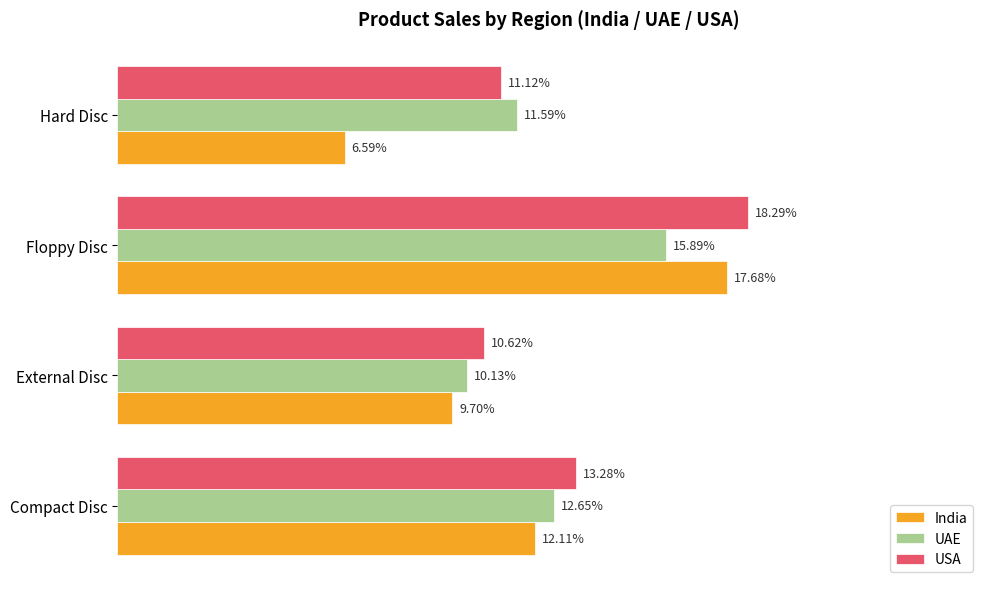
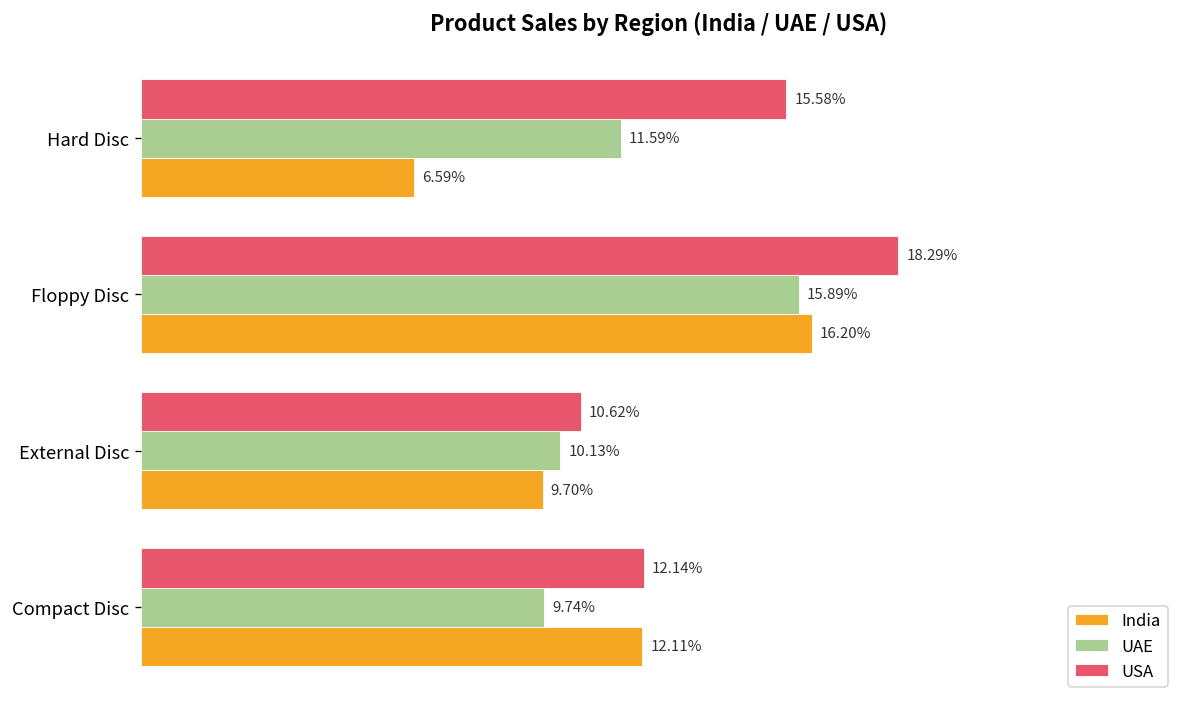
USA, Hard Disc: 11.12% -> 15.58%
India, Floppy Disc: 17.68% -> 16.20%
USA, Compact Disc: 13.28% -> 12.14%
UAE, Compact Disc: 12.65% -> 9.74%
